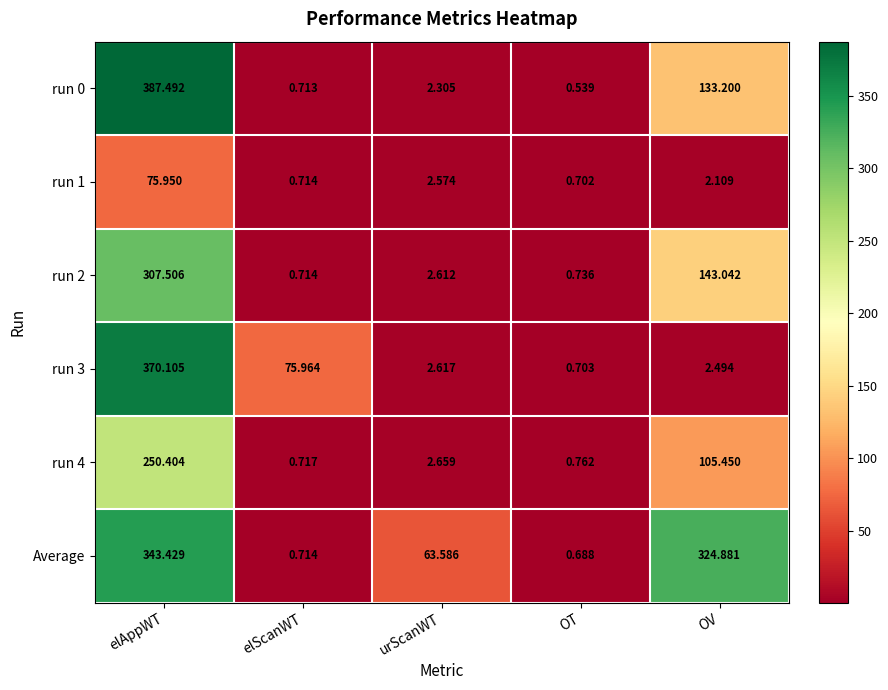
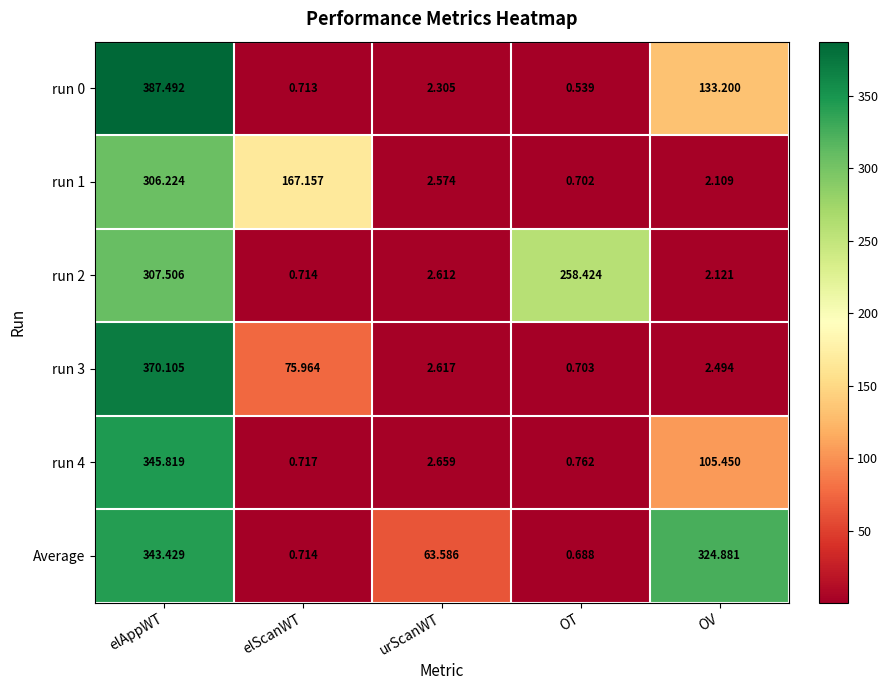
run 1, elAppWT: 75.950 -> 306.224
run 1, elScanWT: 0.714 -> 167.157
run 2, OT: 0.736 -> 258.424
run 2, OV: 143.042 -> 2.121
run 4, elAppWT: 250.404 -> 345.819
